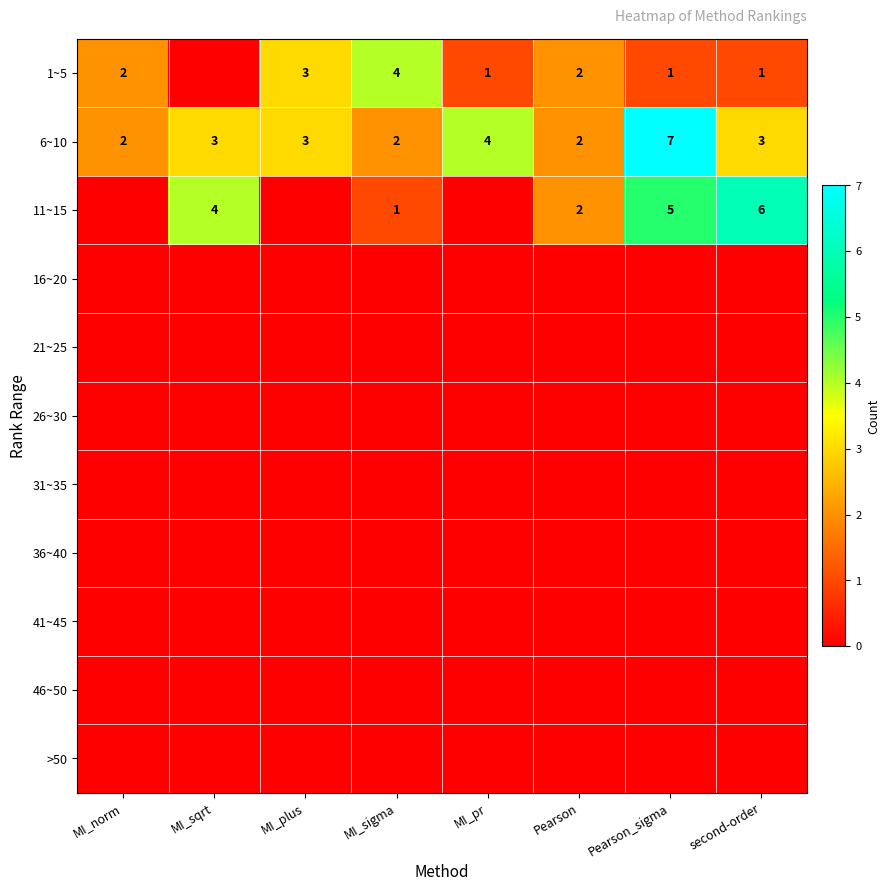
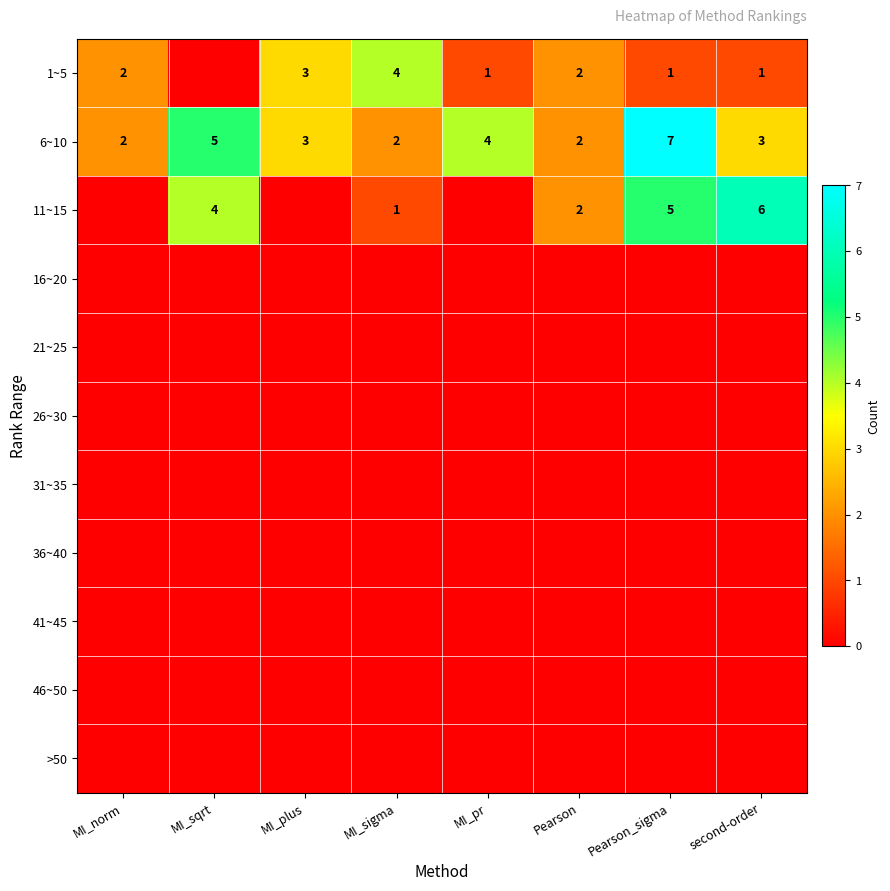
6~10, MI_sqrt: 3 -> 5
